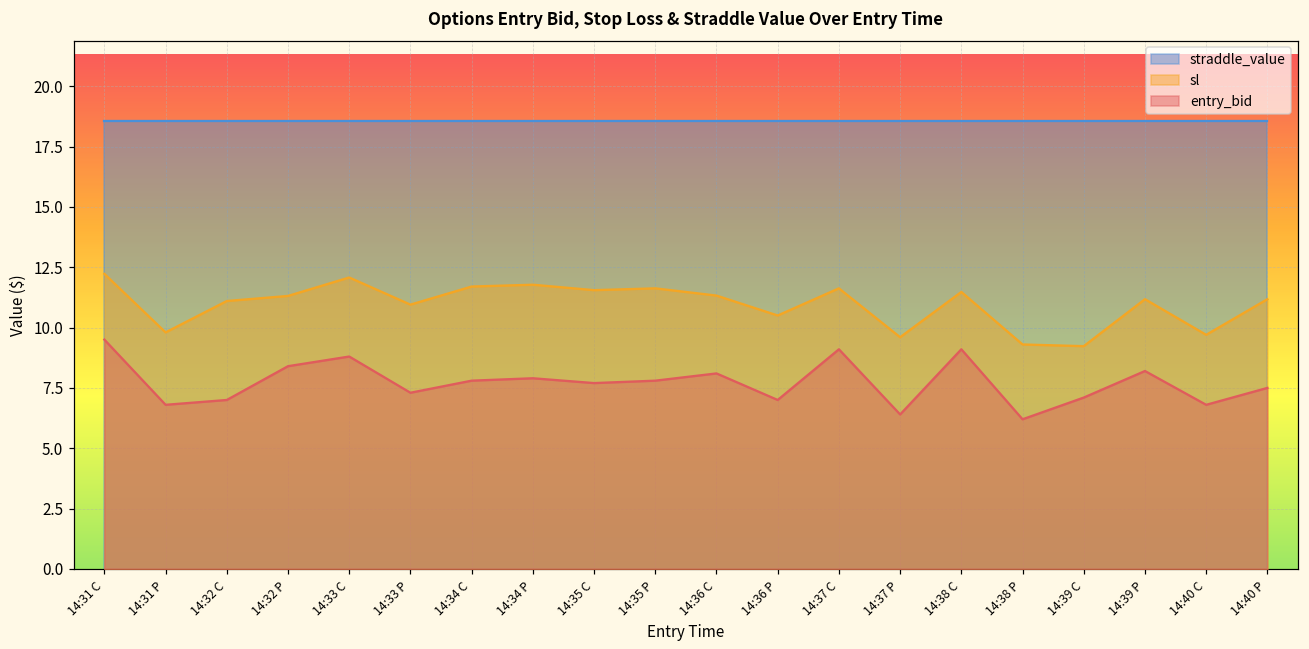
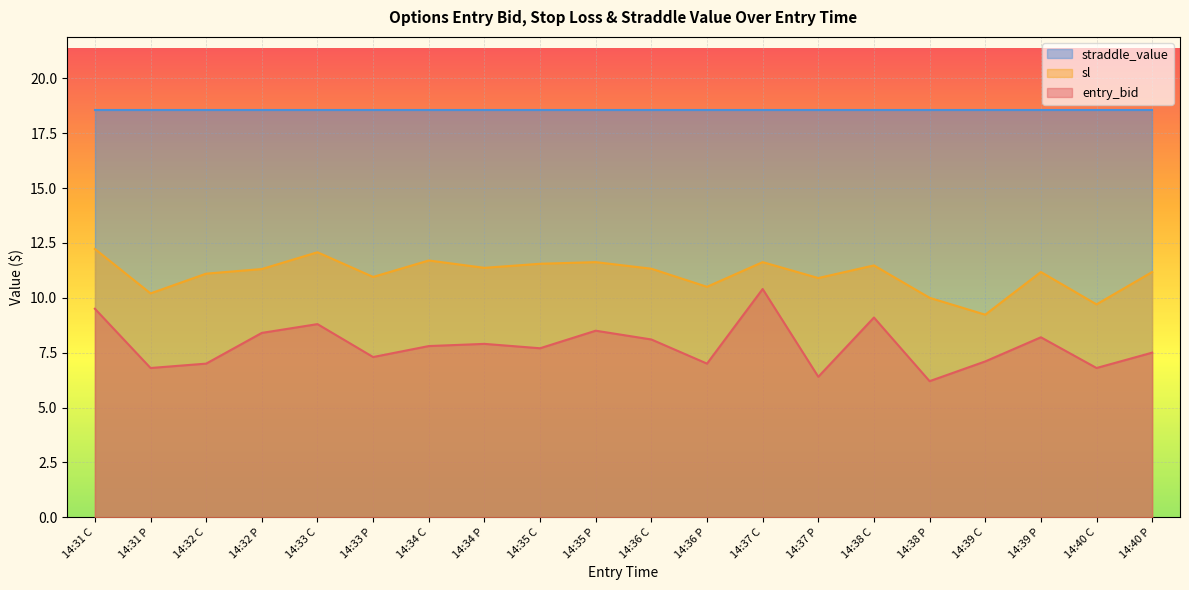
sl, 14:31 P: 9.8 -> 10.2
sl, 14:34 P: 11.8 -> 11.4
entry_bid, 14:35 P: 7.8 -> 8.5
entry_bid, 14:37 C: 9.1 -> 10.4
sl, 14:37 P: 9.6 -> 10.9
sl, 14:38 P: 9.3 -> 10.0
